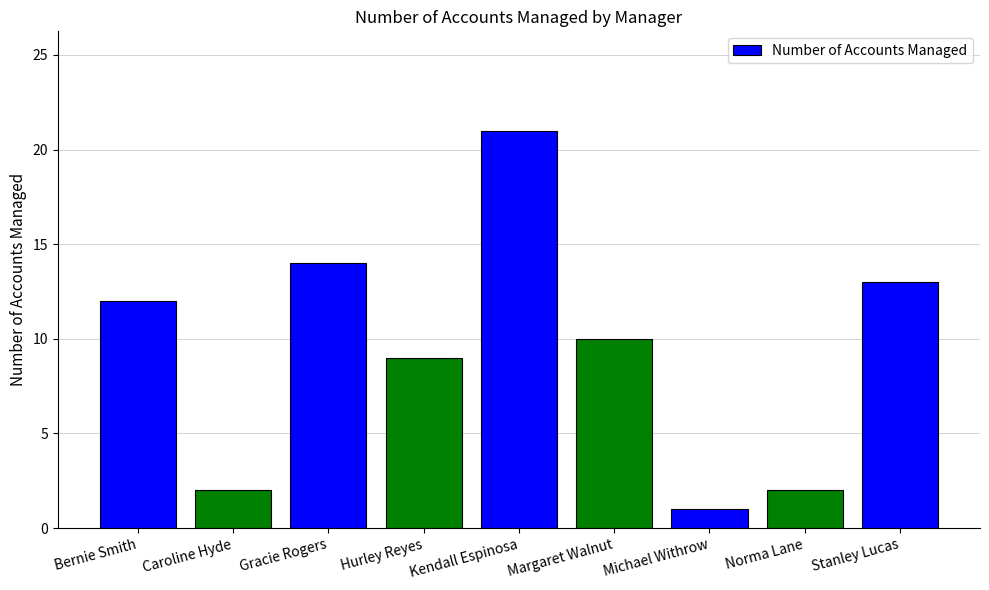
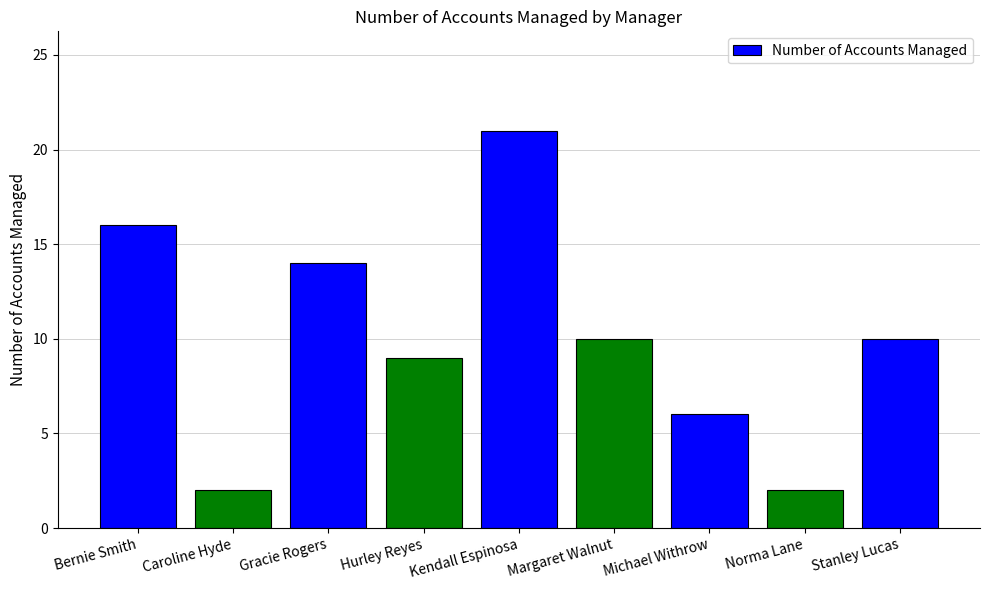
Bernie Smith: 12 -> 16
Michael Withrow: 1 -> 6
Stanley Lucas: 13 -> 10
